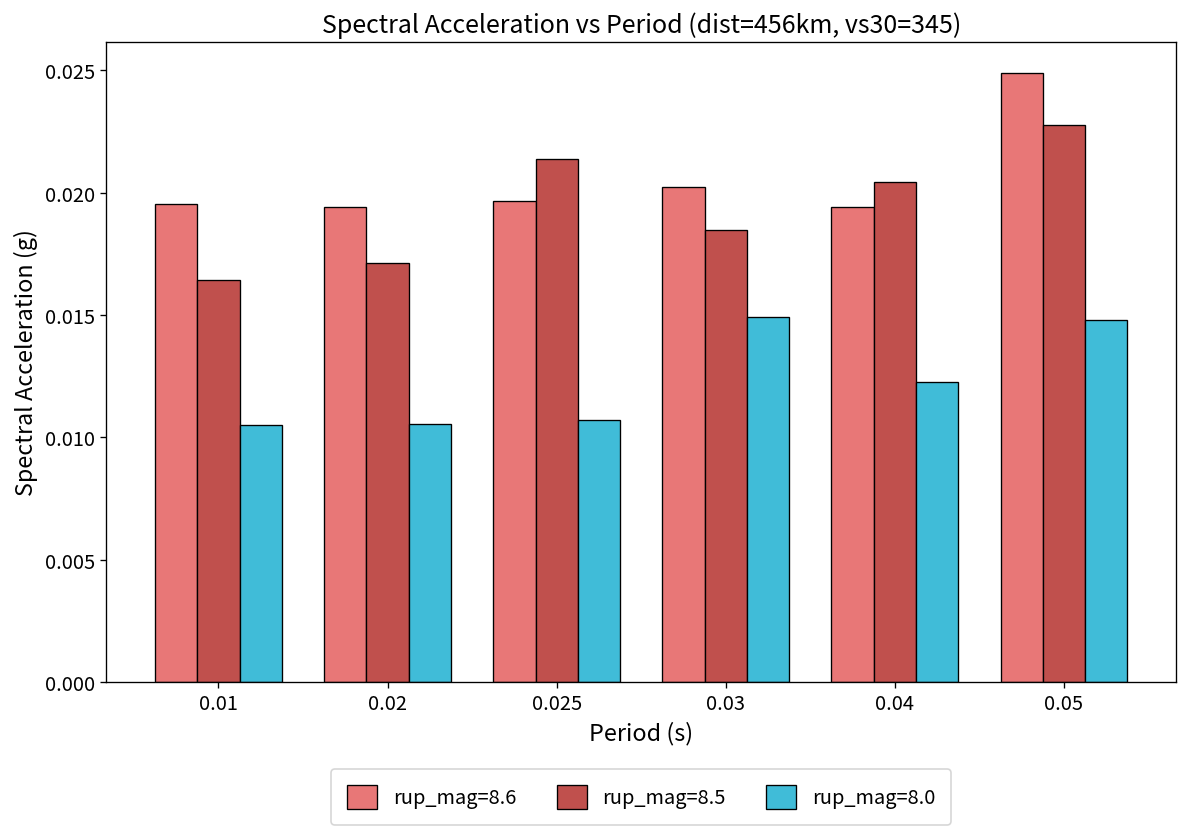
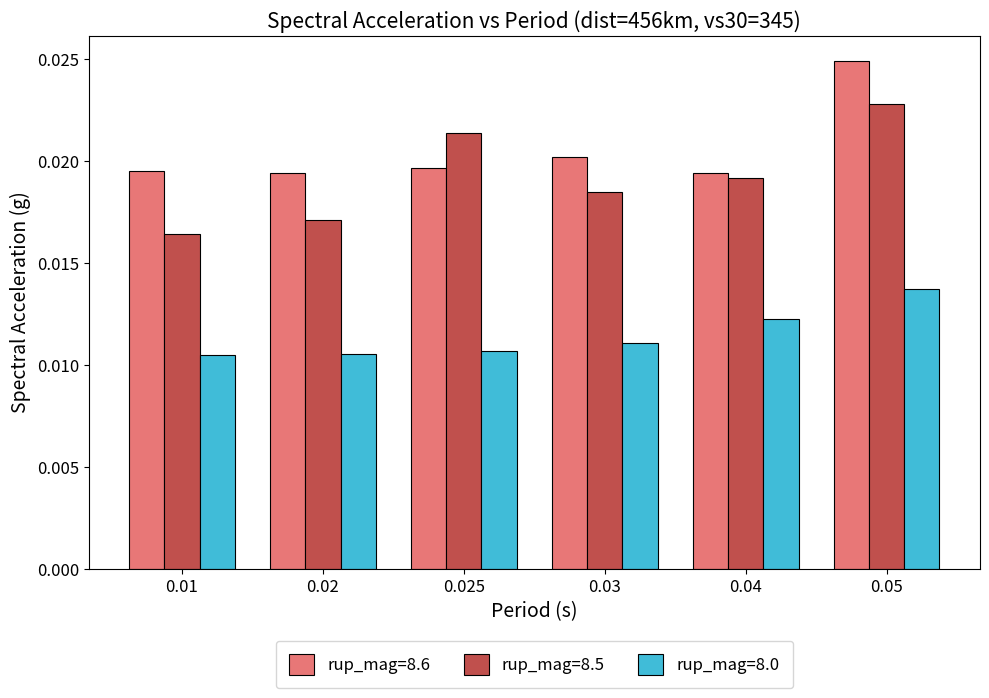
rup_mag=8.0, 0.03: 0.0149 -> 0.0111
rup_mag=8.5, 0.04: 0.0204 -> 0.0192
rup_mag=8.0, 0.05: 0.0148 -> 0.0137
